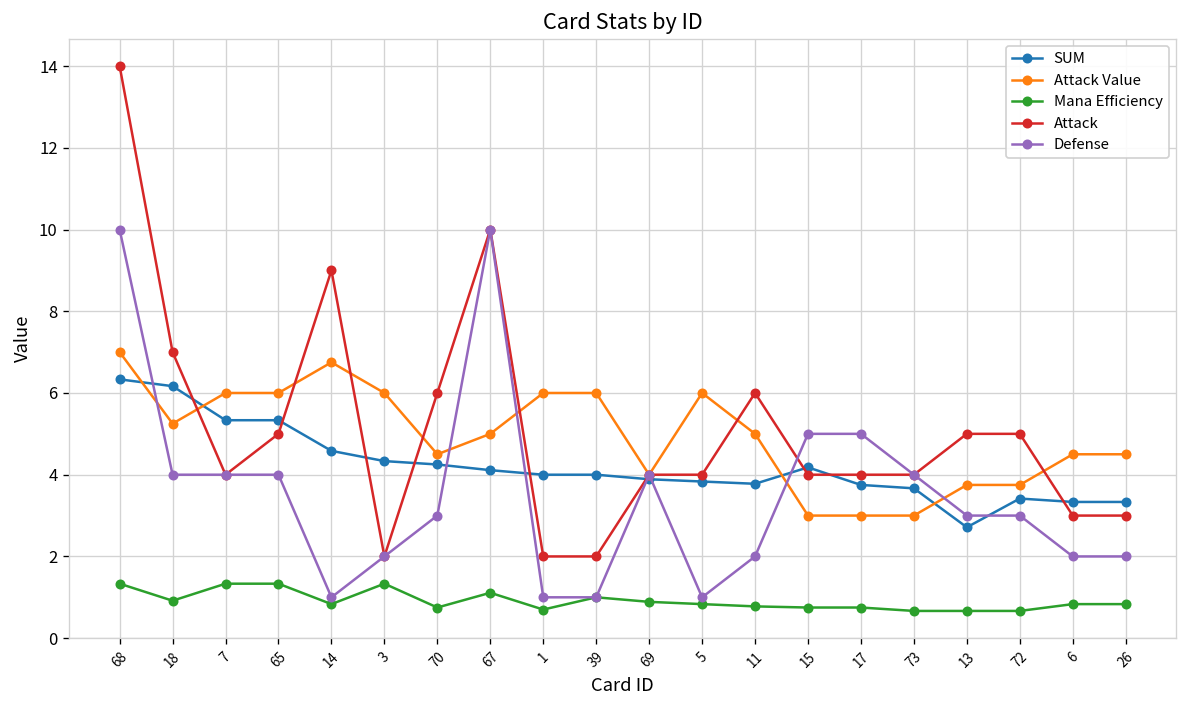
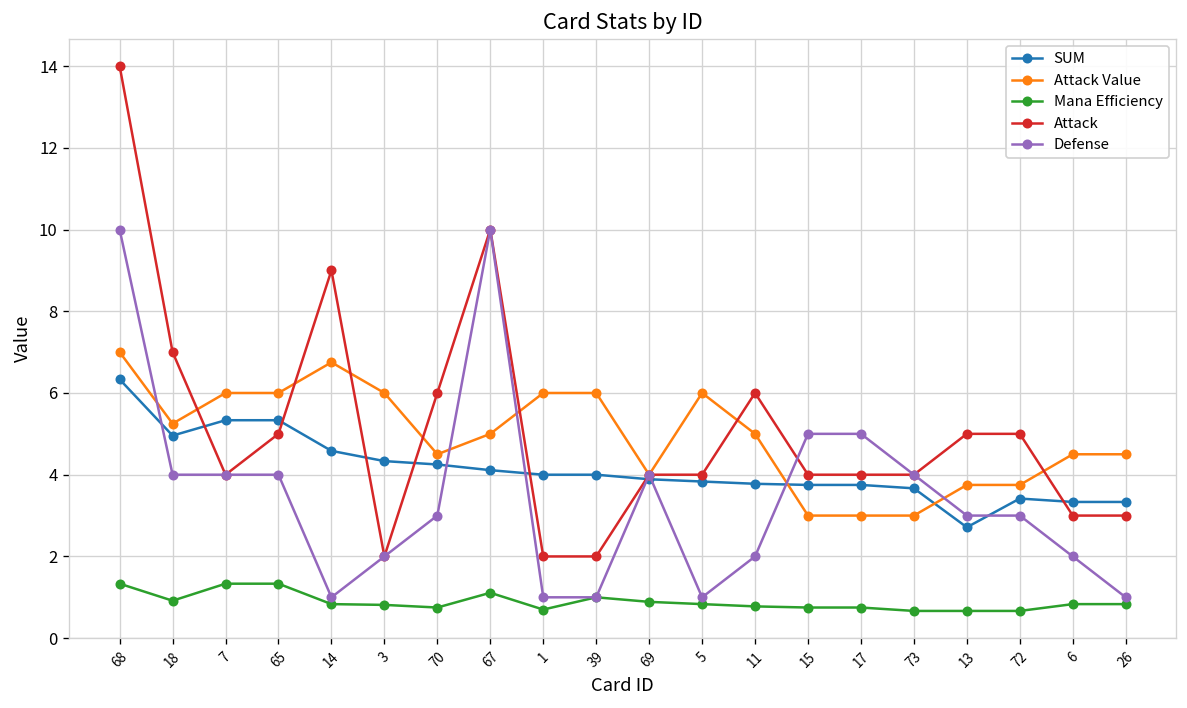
SUM, 18: 6.2 -> 5.0
Mana Efficiency, 3: 1.3 -> 0.8
SUM, 15: 4.2 -> 3.8
Defense, 26: 2 -> 1
